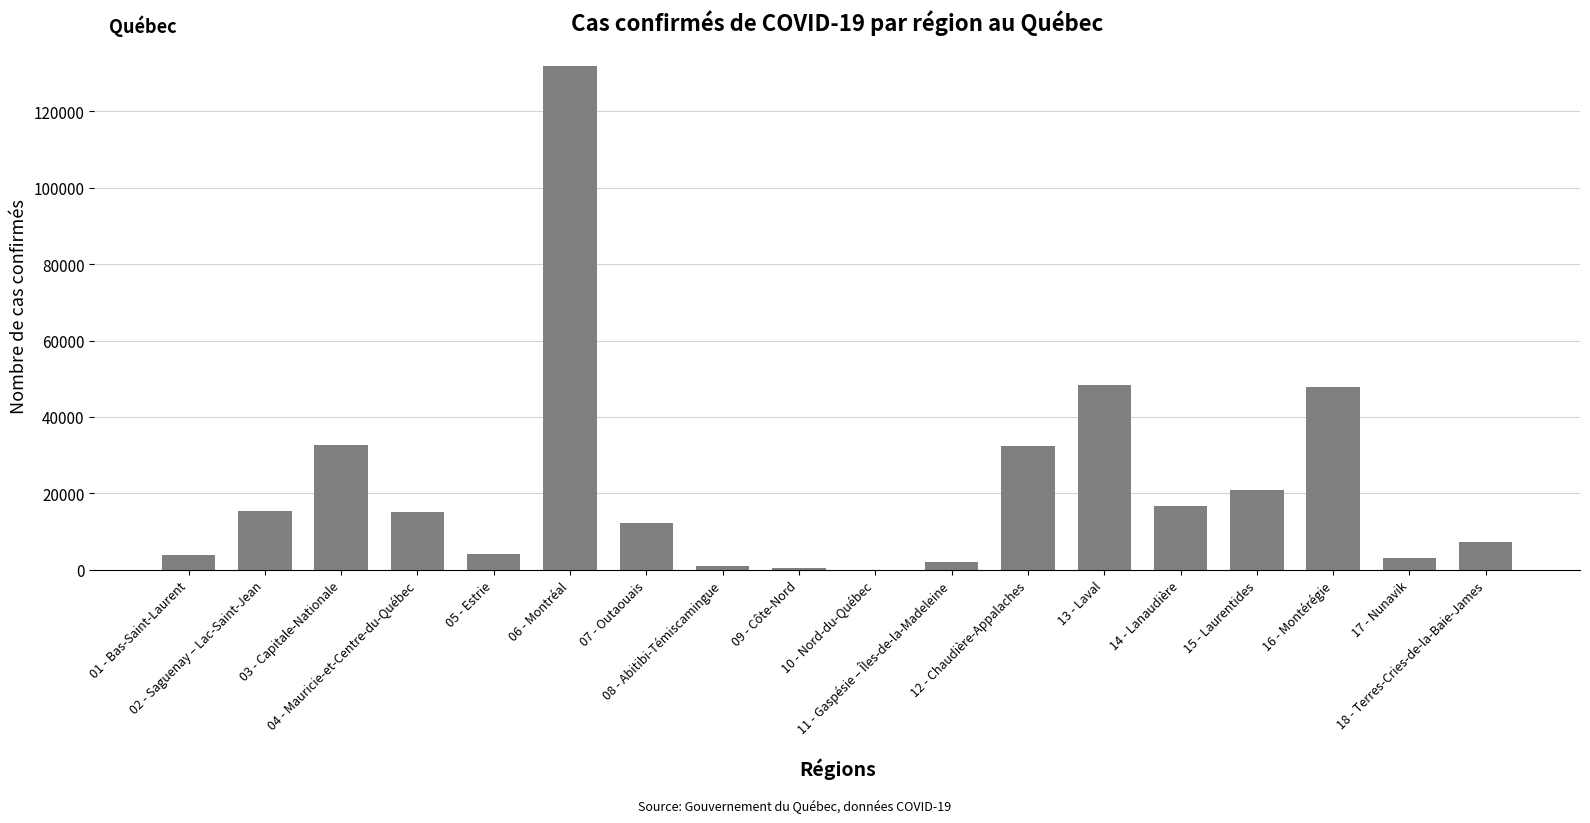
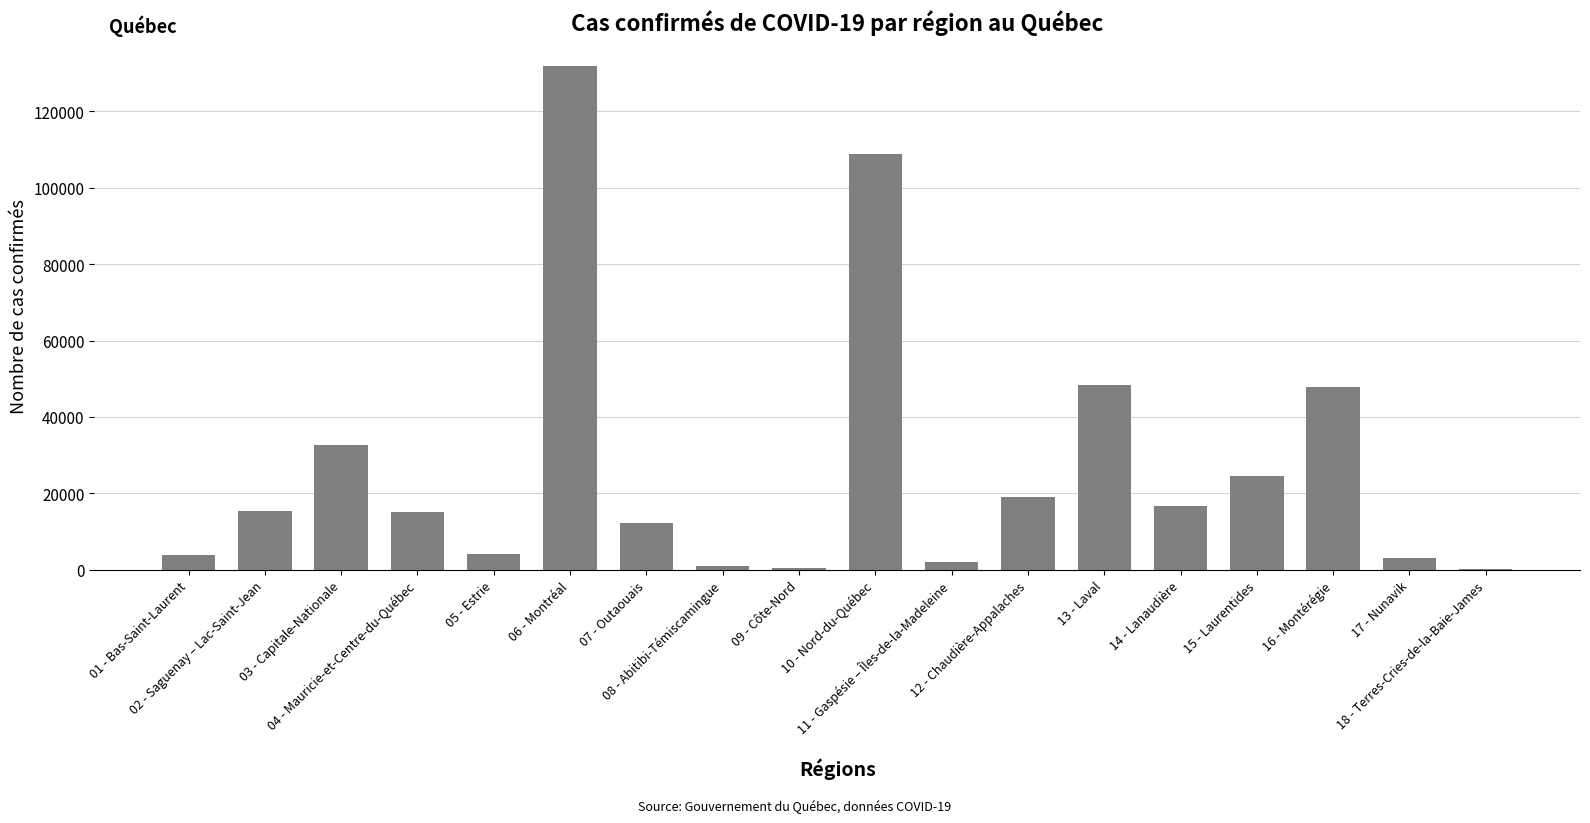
10 - Nord-du-Québec: 0 -> 109000
12 - Chaudière-Appalaches: 32000 -> 19000
15 - Laurentides: 21000 -> 24000
18 - Terres-Cries-de-la-Baie-James: 7000 -> 0
